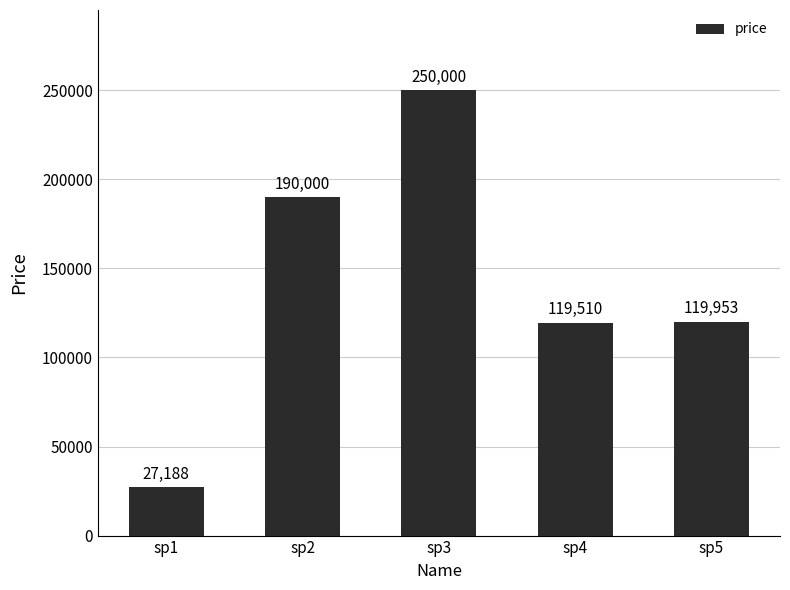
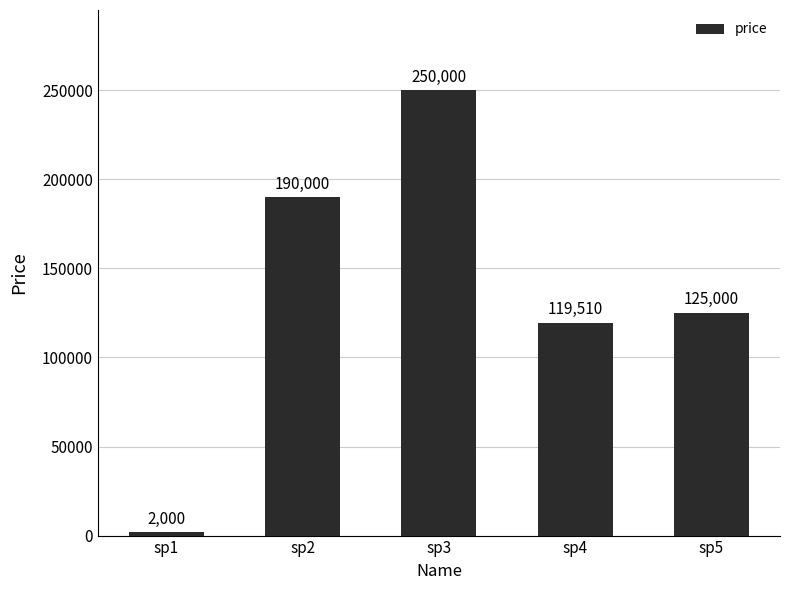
sp1: 27,188 -> 2,000
sp5: 119,953 -> 125,000
